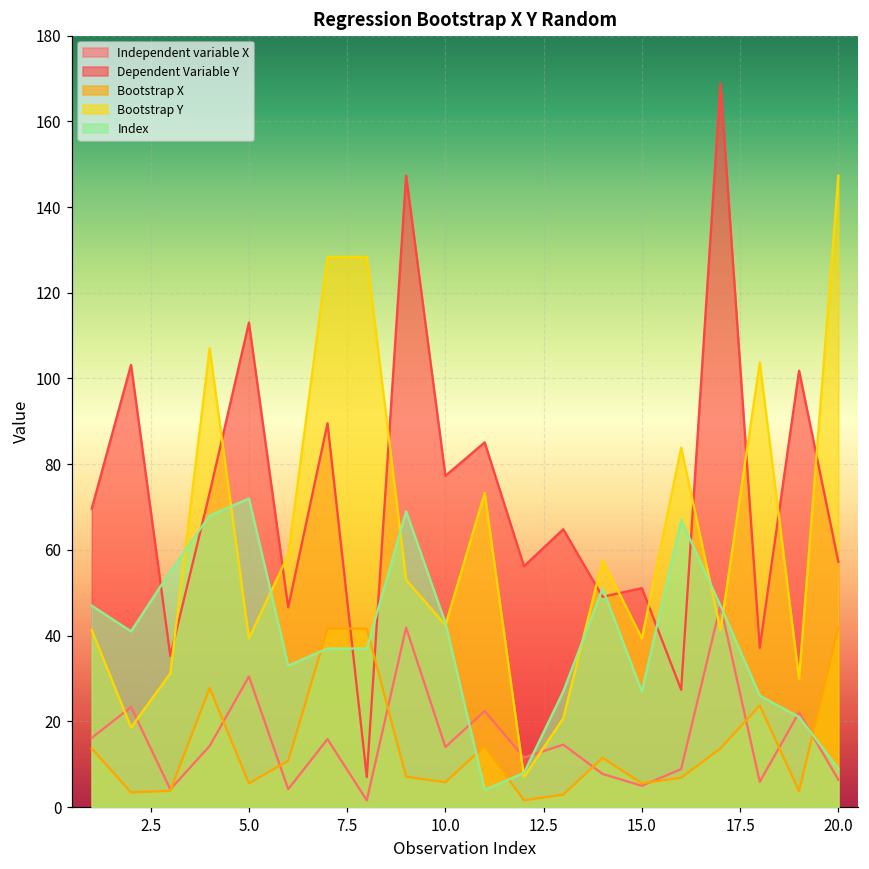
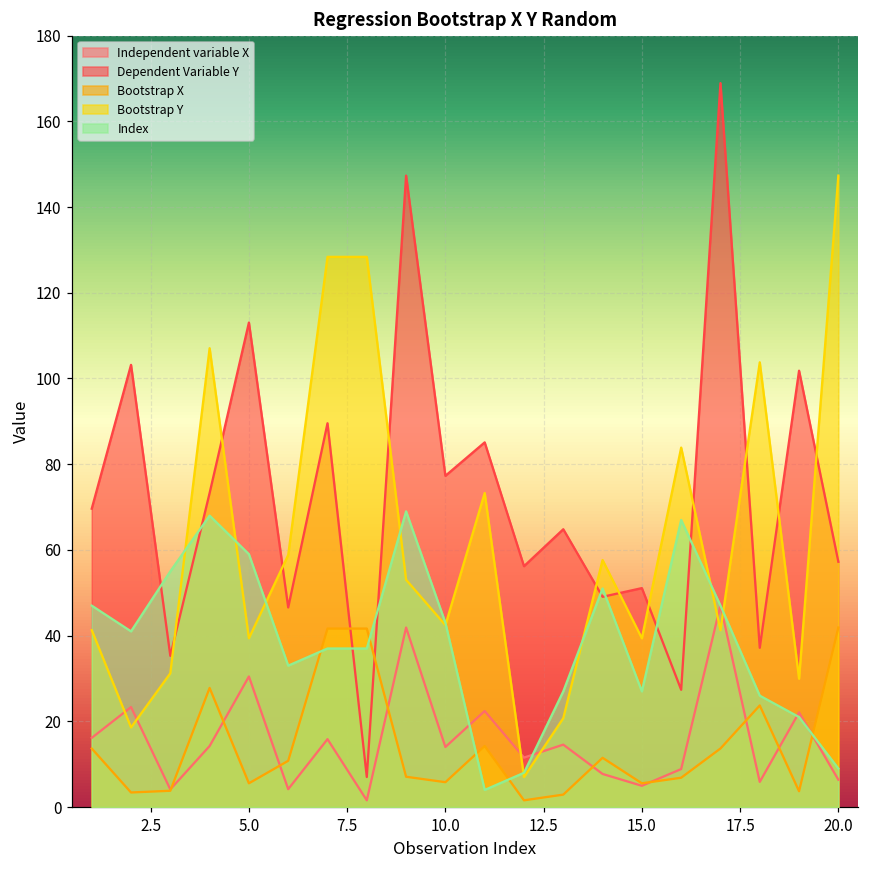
Index, 5.0: 72 -> 59
